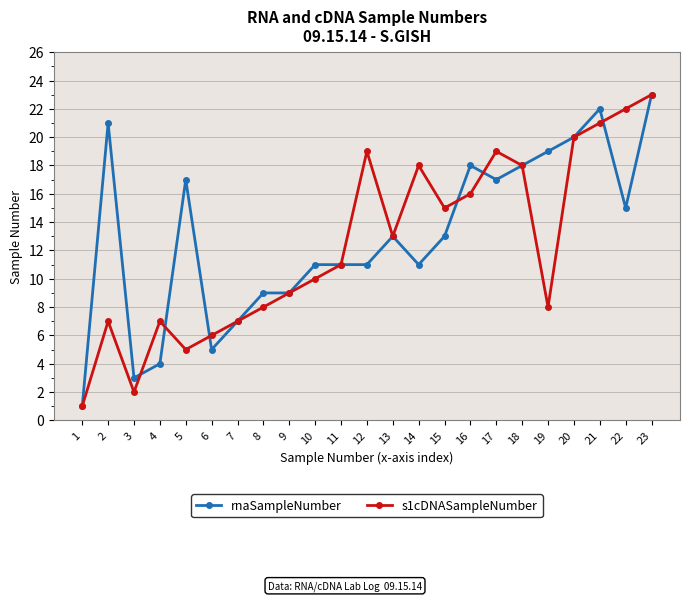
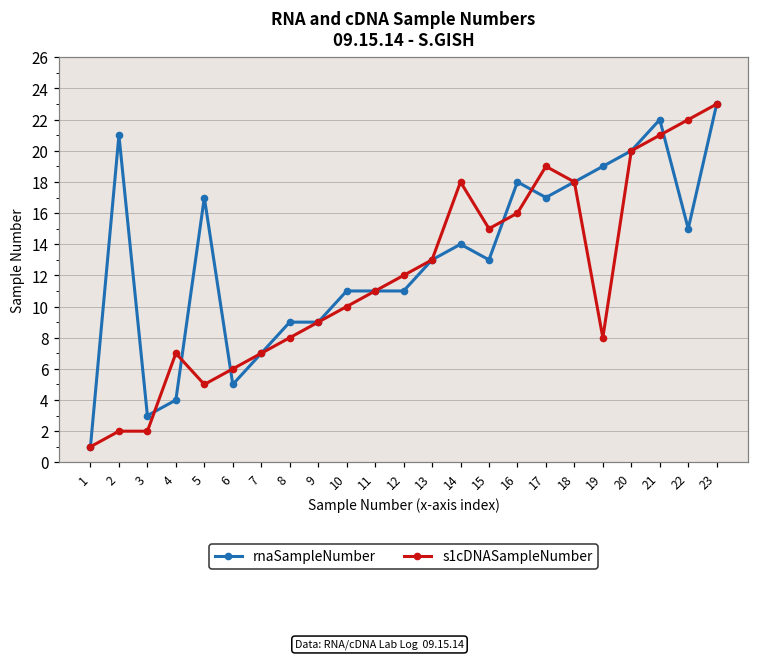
s1cDNASampleNumber, 2: 7 -> 2
s1cDNASampleNumber, 12: 19 -> 12
rnaSampleNumber, 14: 11 -> 14
